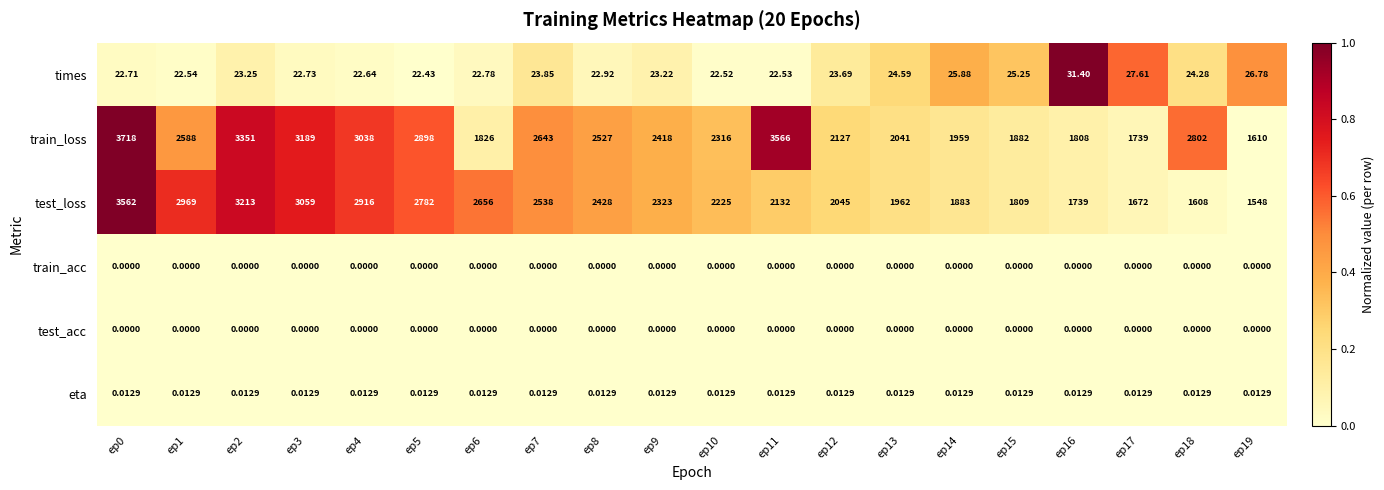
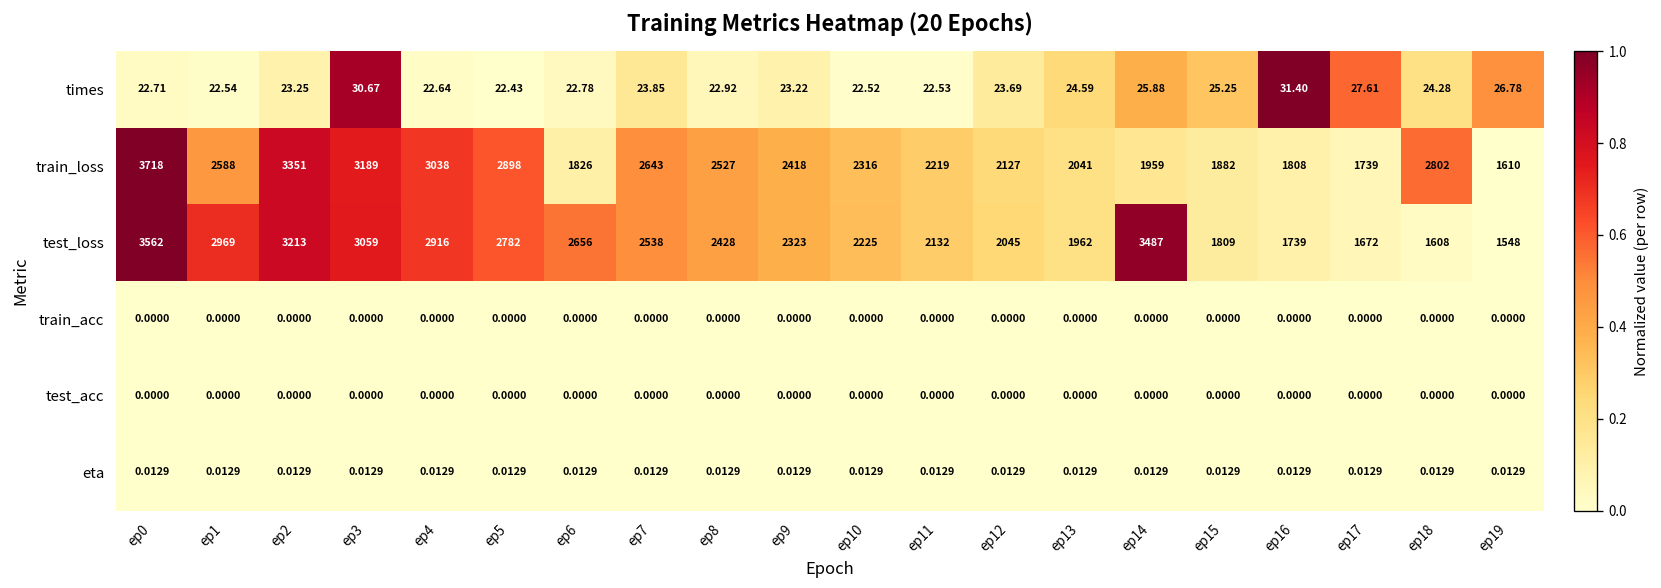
times, ep3: 22.73 -> 30.67
train_loss, ep11: 3566 -> 2219
test_loss, ep14: 1883 -> 3487
